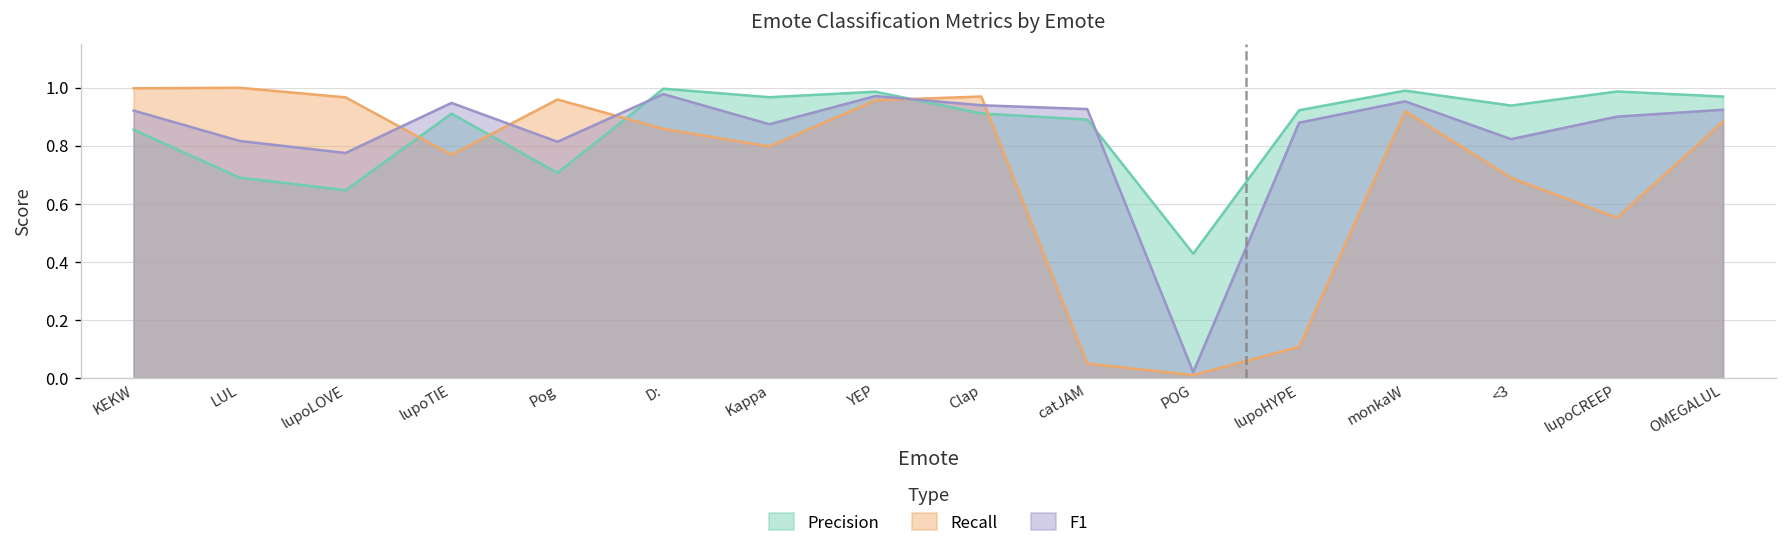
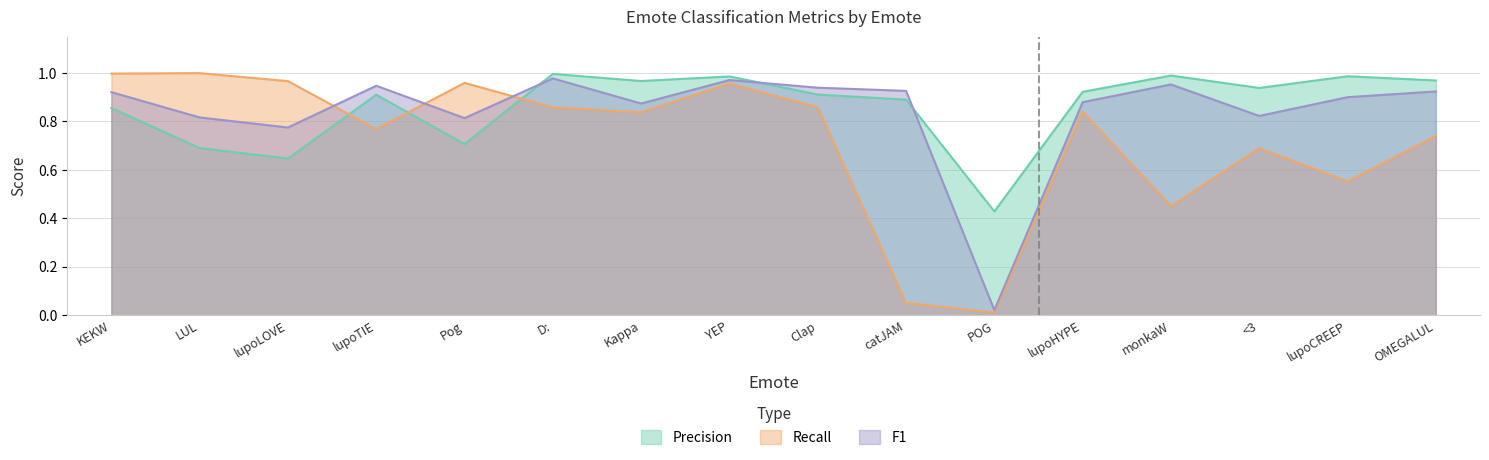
Recall, Kappa: 0.80 -> 0.84
Recall, Clap: 0.97 -> 0.86
Recall, lupoHYPE: 0.11 -> 0.84
Recall, monkaW: 0.92 -> 0.45
Recall, OMEGALUL: 0.88 -> 0.74
